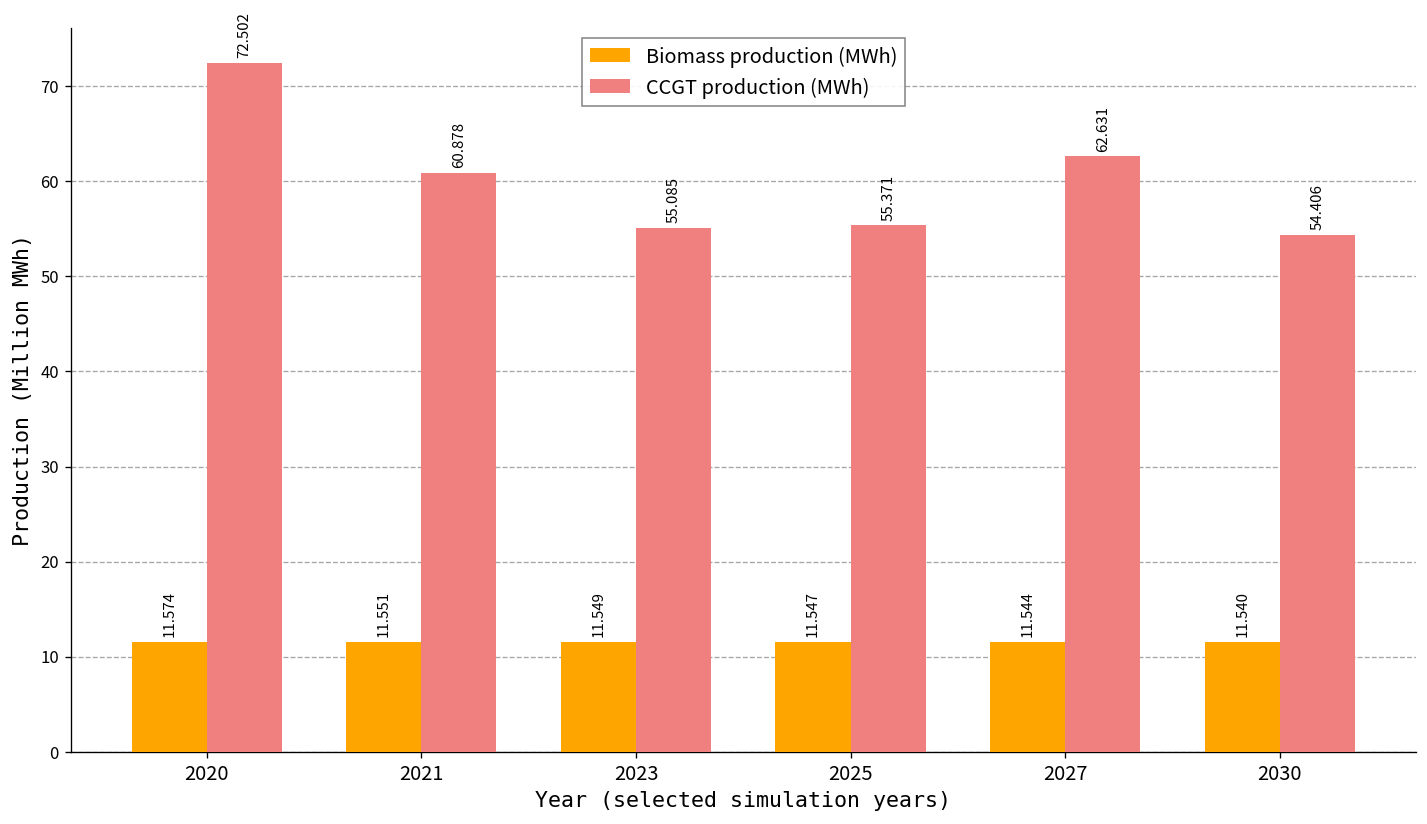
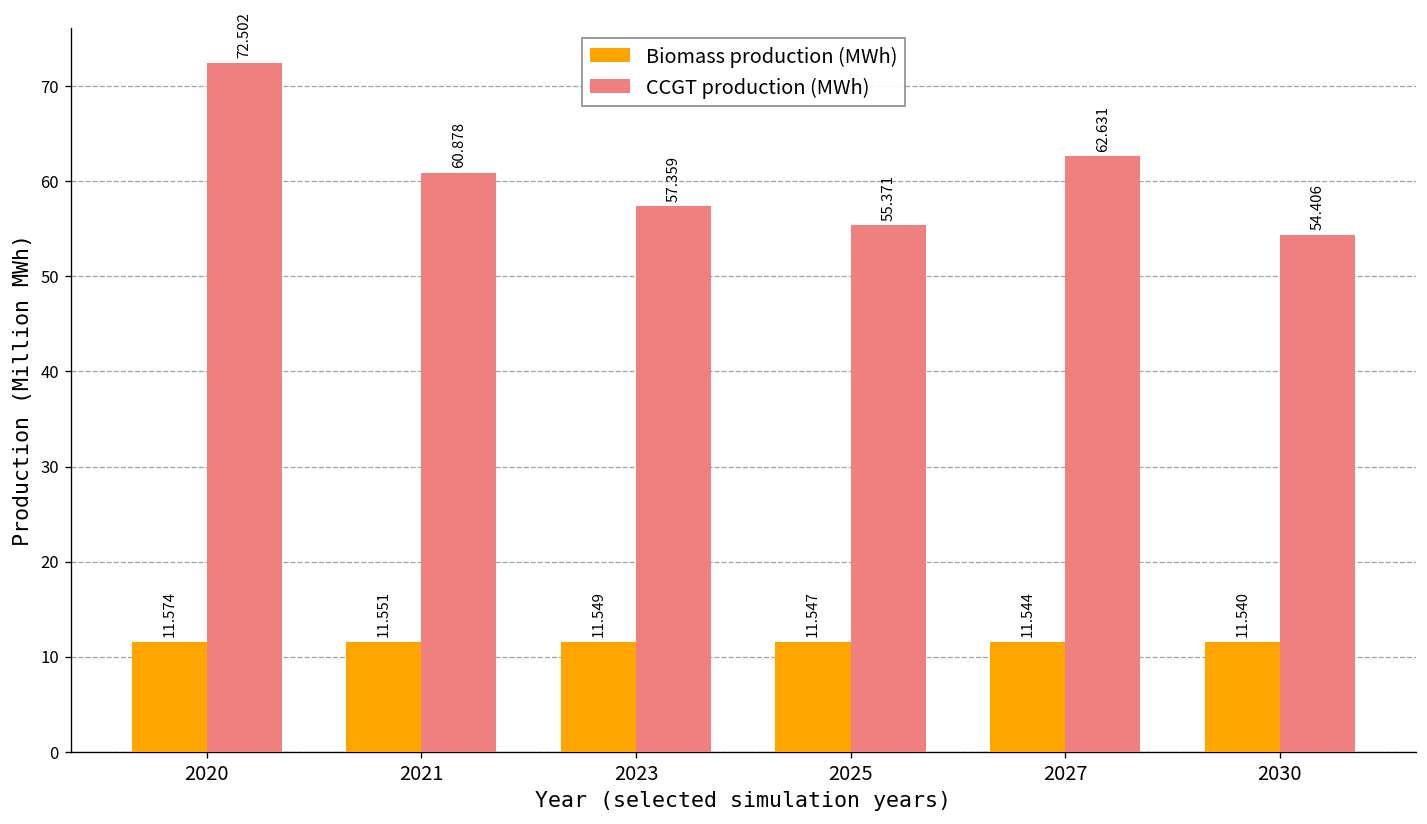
CCGT production (MWh), 2023: 55.085 -> 57.359
